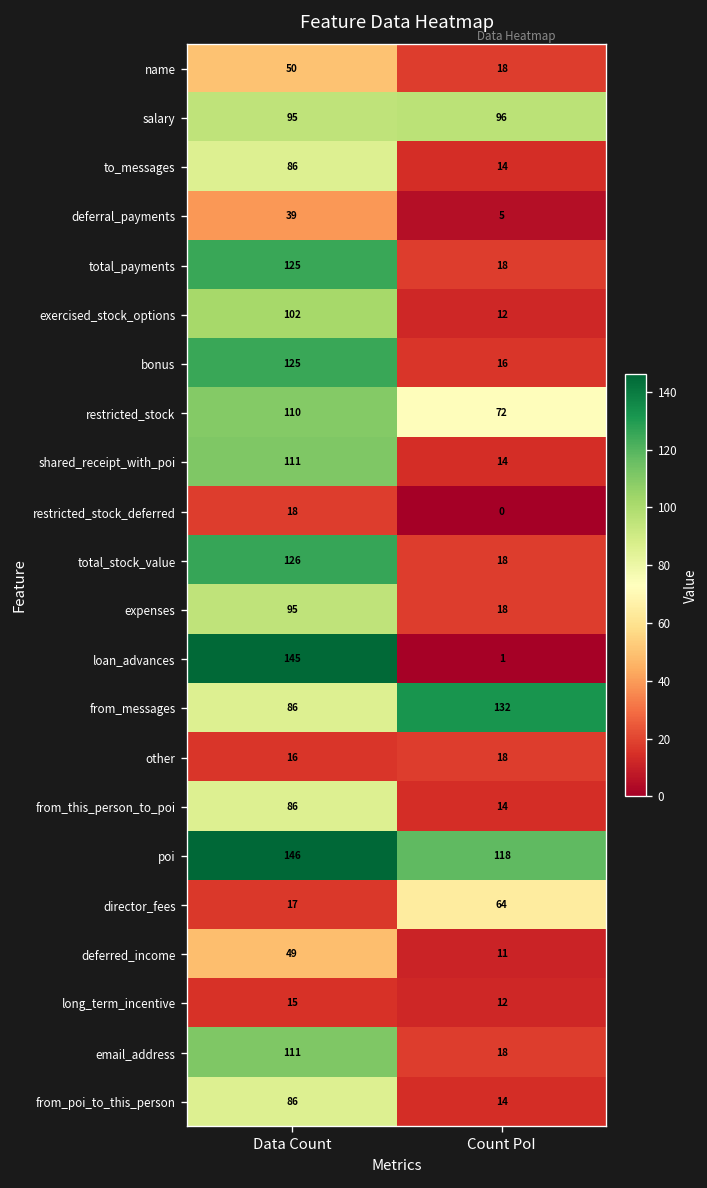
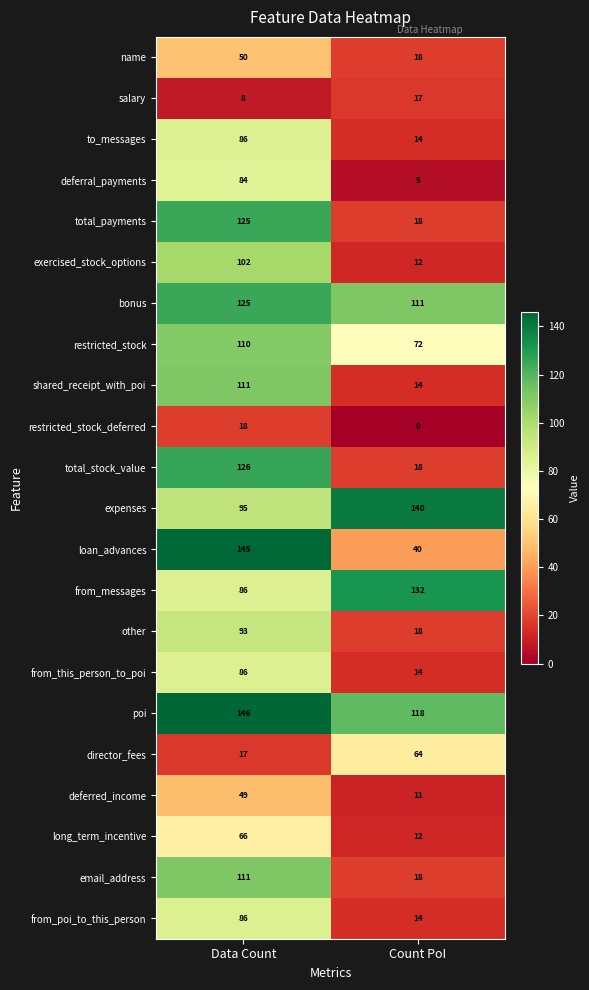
salary, Data Count: 95 -> 8
salary, Count PoI: 96 -> 17
deferral_payments, Data Count: 39 -> 84
bonus, Count PoI: 16 -> 111
expenses, Count PoI: 18 -> 140
loan_advances, Count PoI: 1 -> 40
other, Data Count: 16 -> 93
long_term_incentive, Data Count: 15 -> 66
